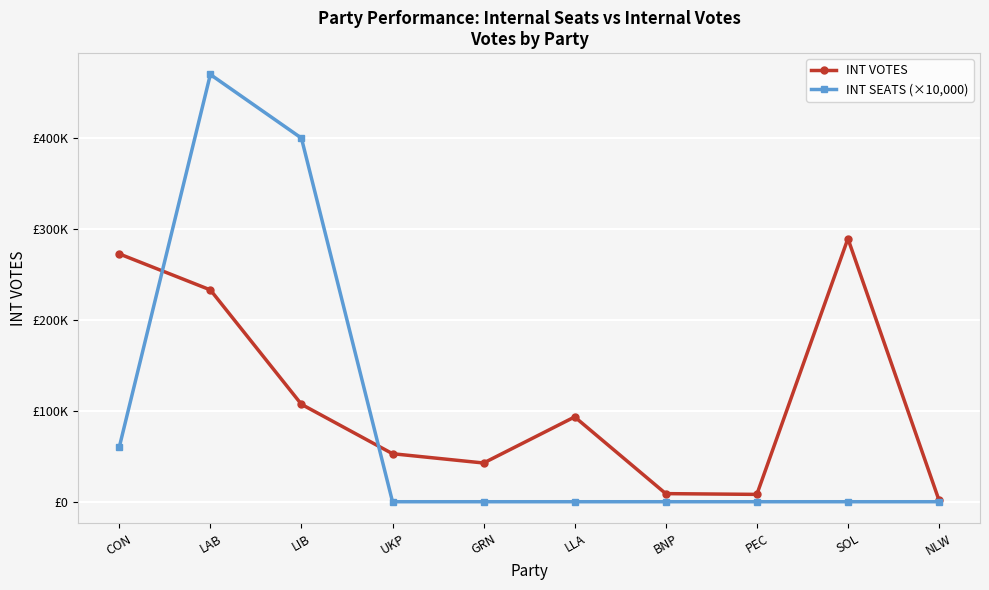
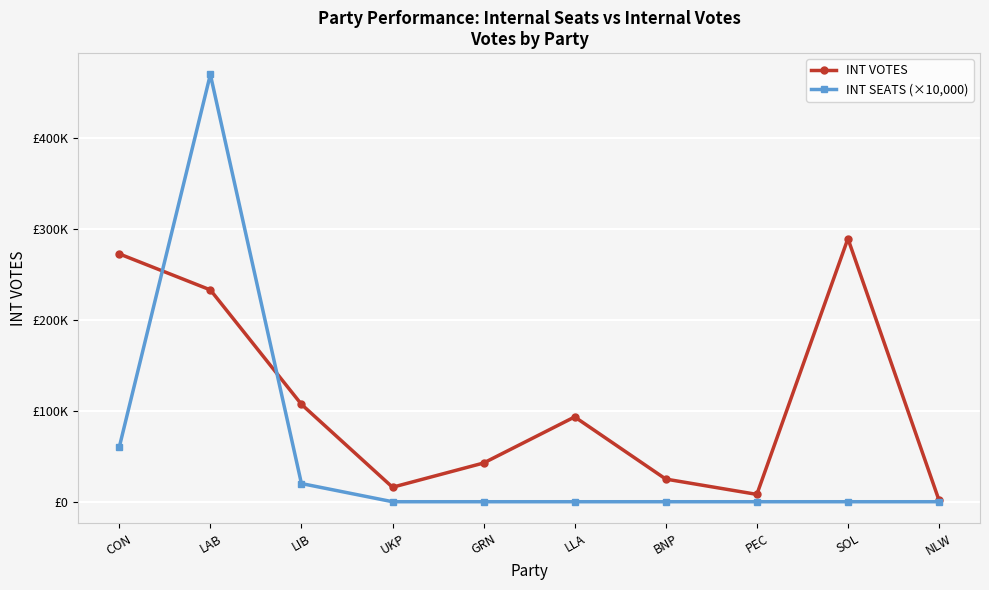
INT SEATS (×10,000), LIB: £400000 -> £20000
INT VOTES, UKP: £50000 -> £20000
INT VOTES, BNP: £10000 -> £20000
